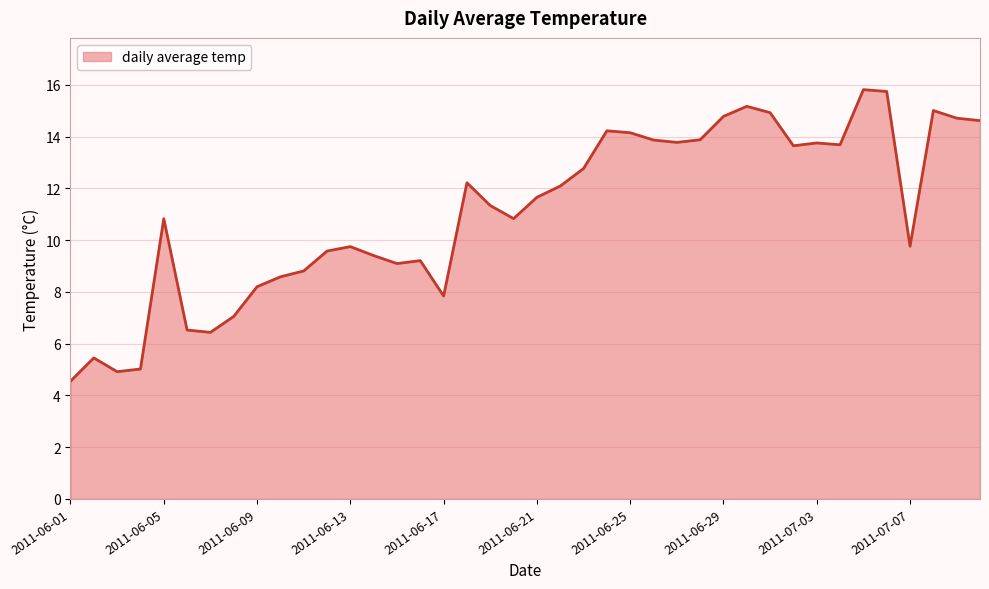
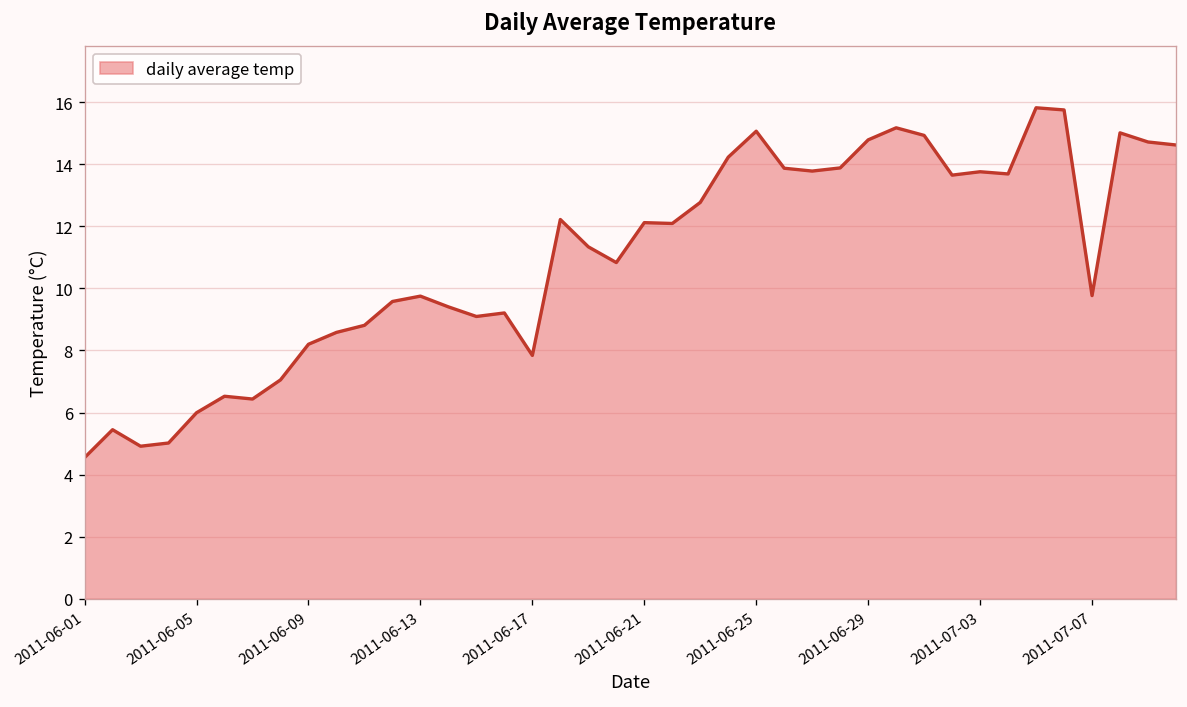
2011-06-05: 10.8 -> 6.0
2011-06-21: 11.7 -> 12.1
2011-06-25: 14.2 -> 15.1
